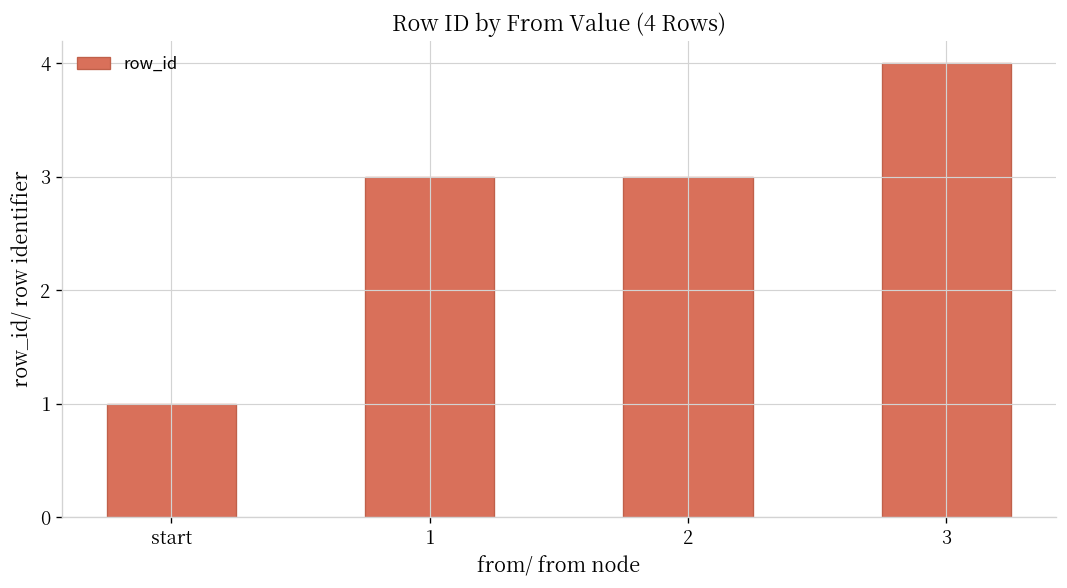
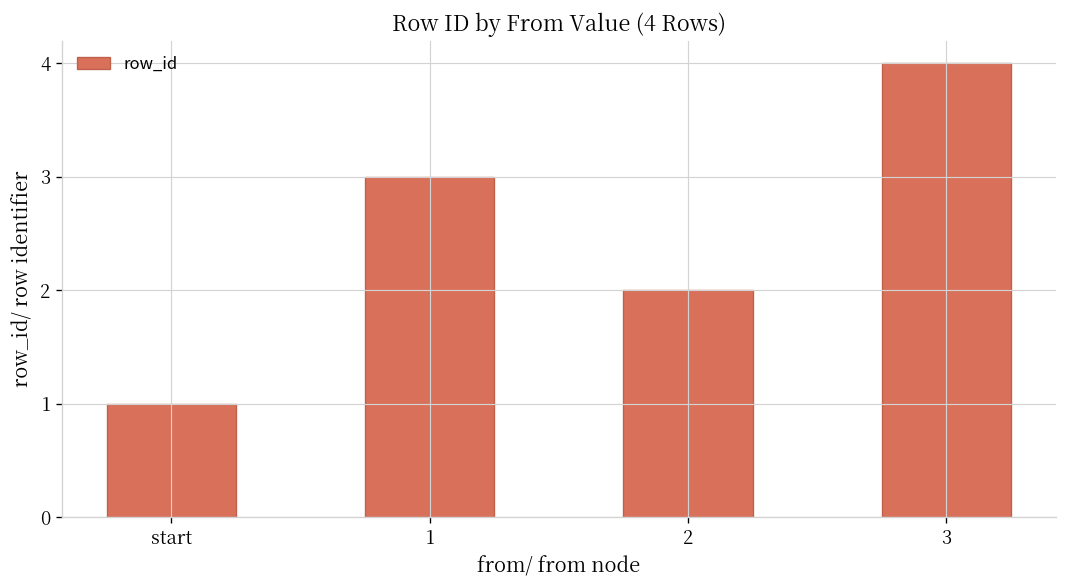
2: 3 -> 2
